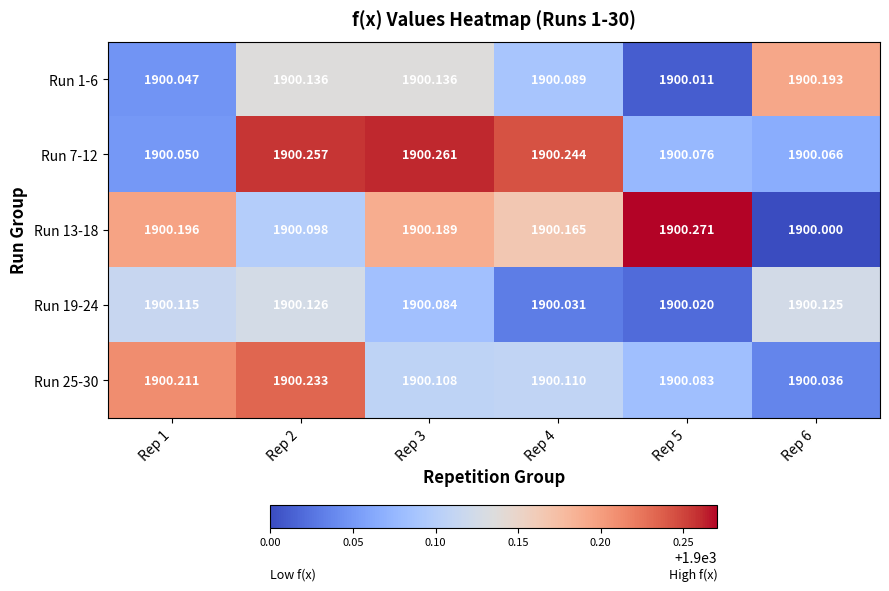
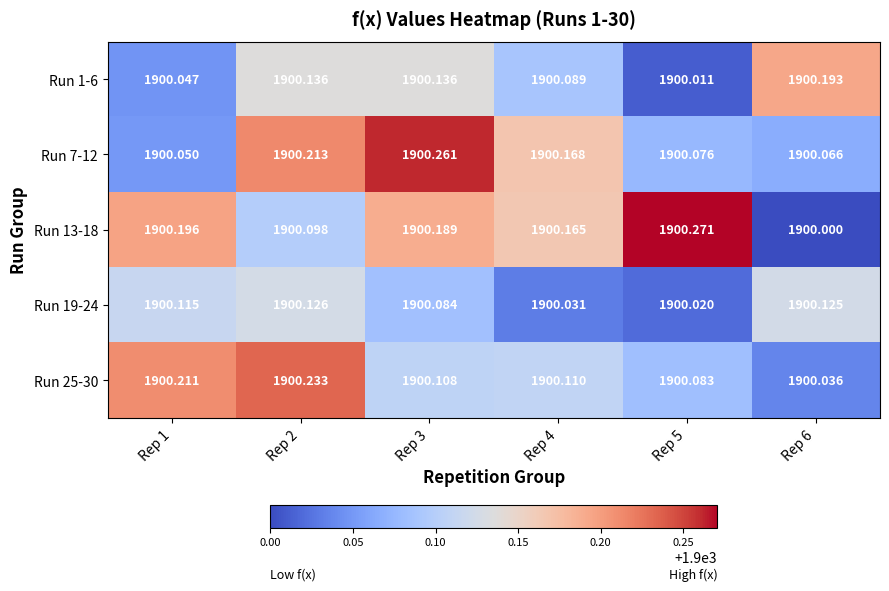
Run 7-12, Rep 2: 1900.257 -> 1900.213
Run 7-12, Rep 4: 1900.244 -> 1900.168
